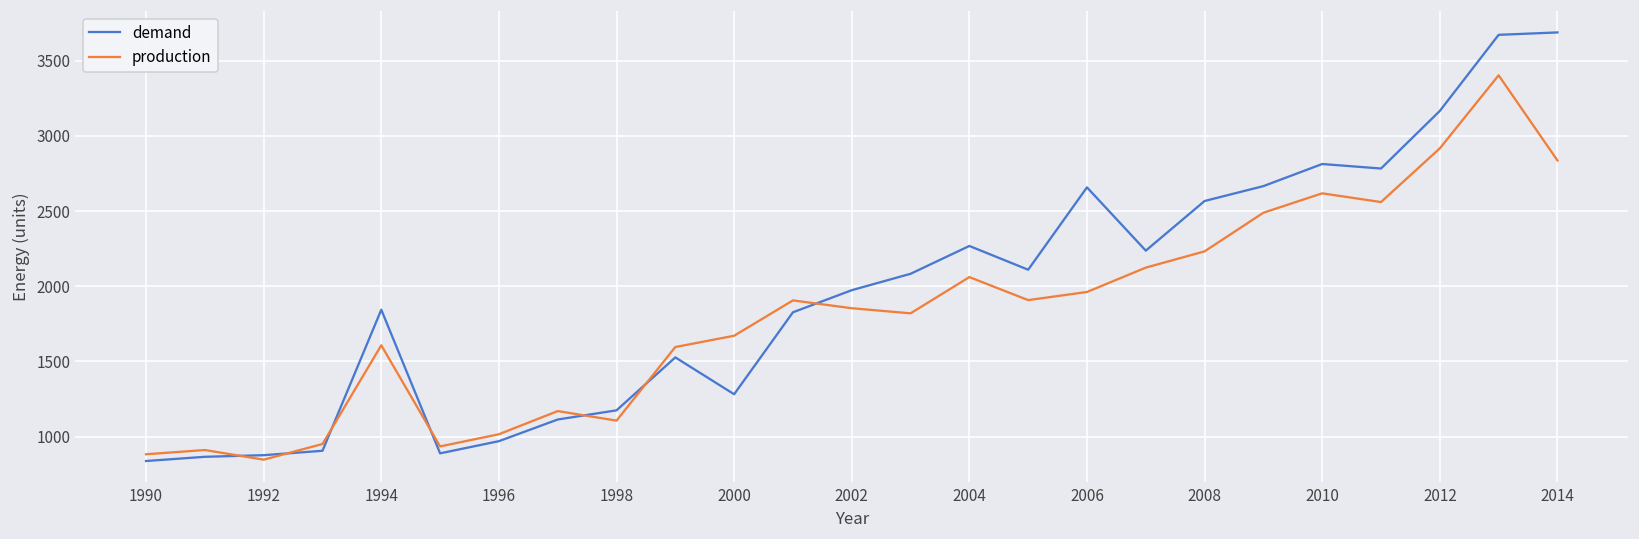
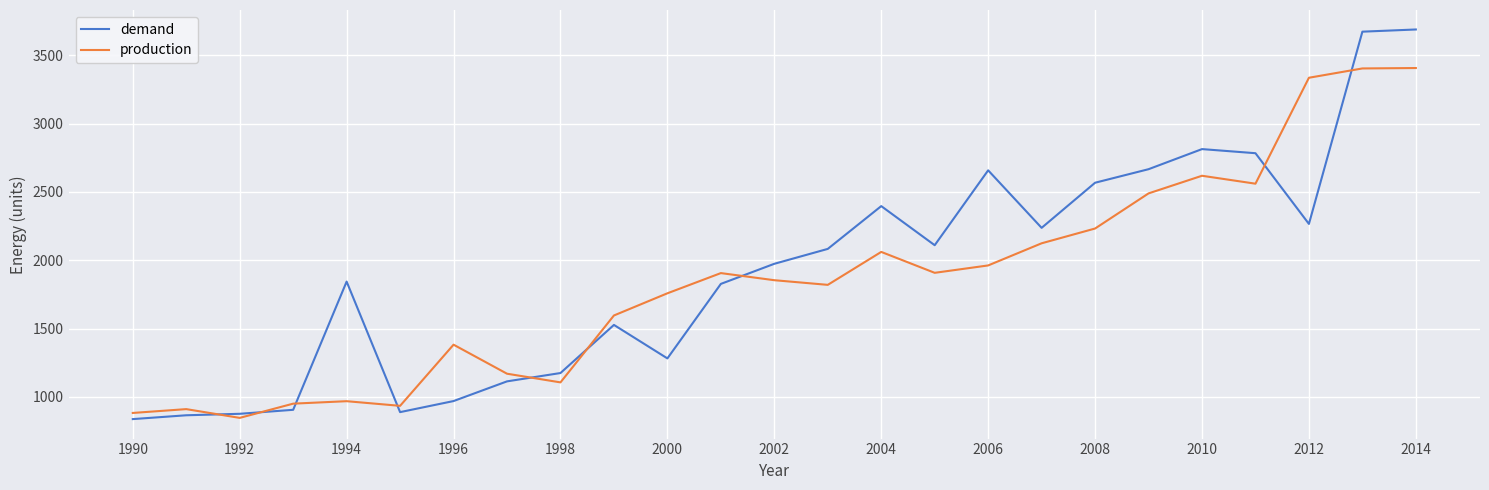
production, 1994: 1610 -> 970
production, 1996: 1020 -> 1380
production, 2000: 1670 -> 1760
demand, 2004: 2270 -> 2400
demand, 2012: 3170 -> 2270
production, 2012: 2920 -> 3330
production, 2014: 2840 -> 3410
